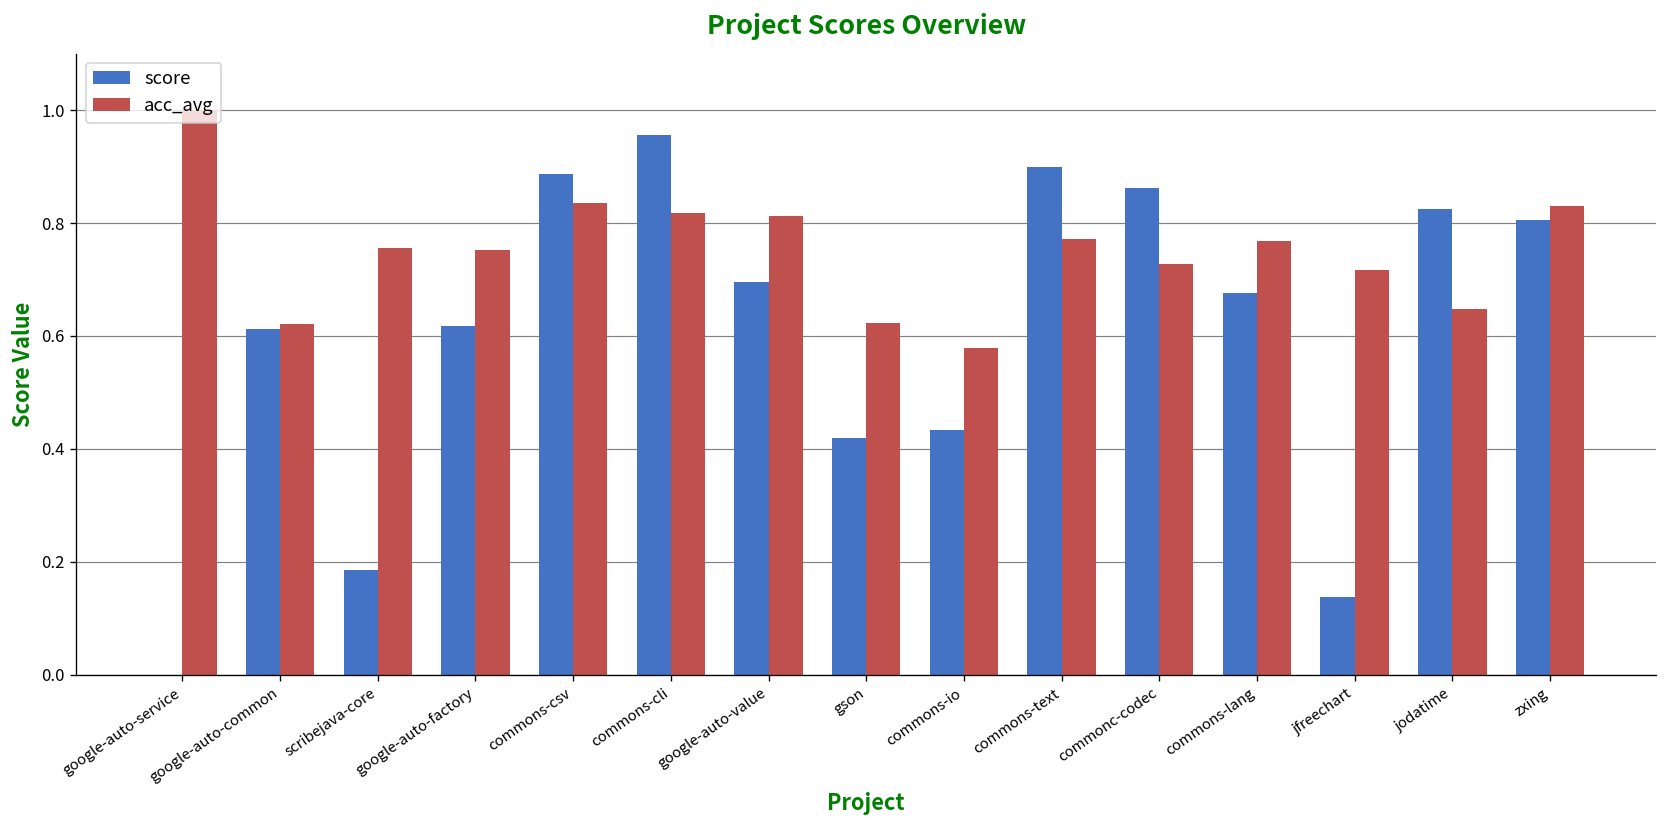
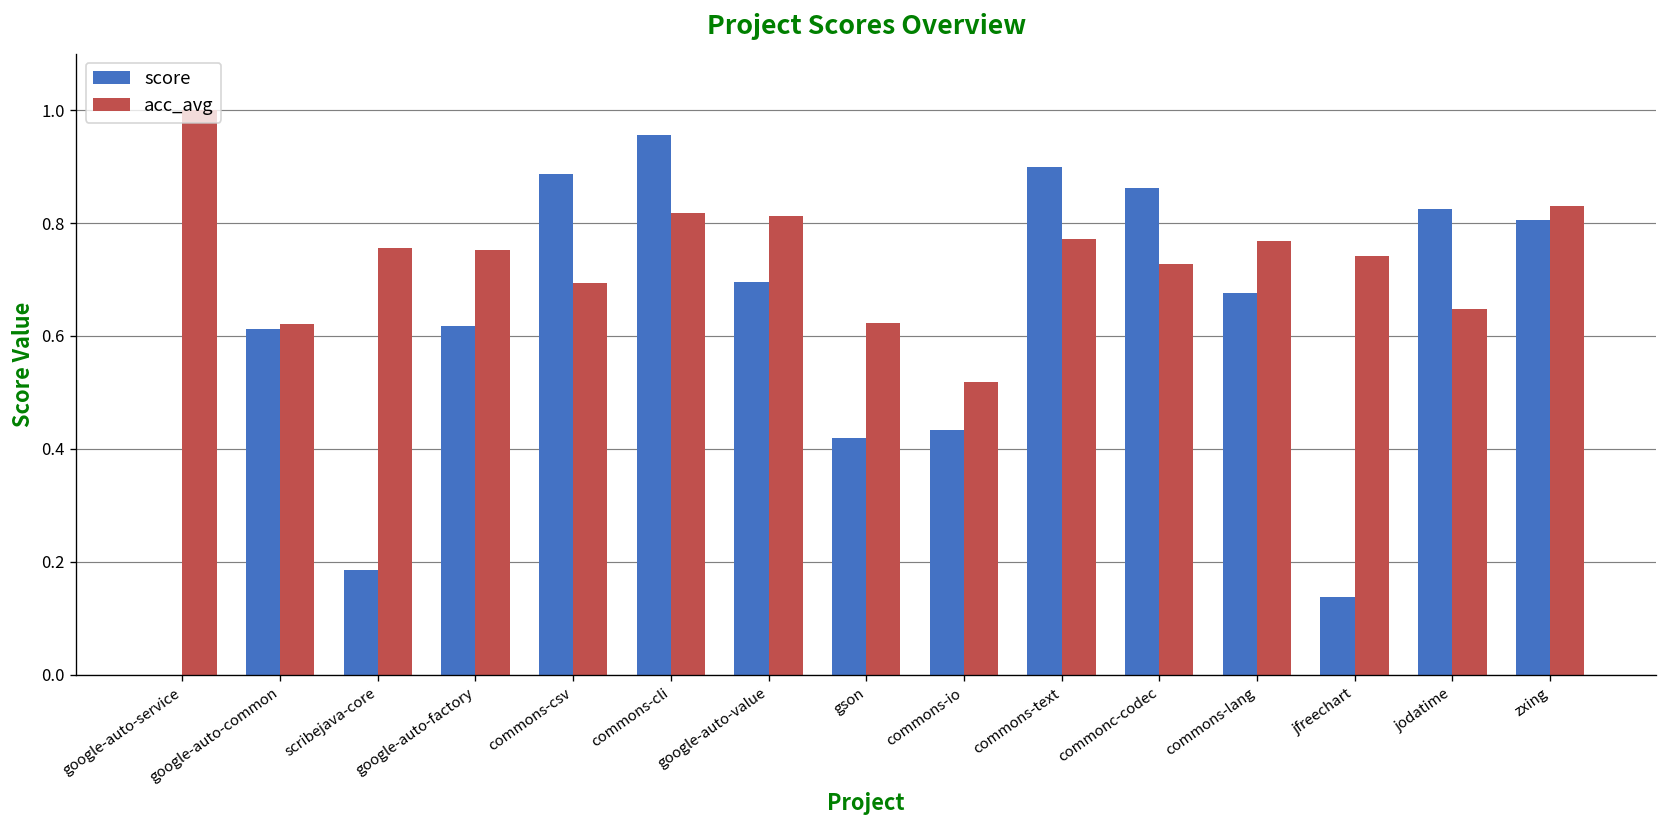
acc_avg, commons-csv: 0.84 -> 0.69
acc_avg, commons-io: 0.58 -> 0.52
acc_avg, jfreechart: 0.72 -> 0.74
